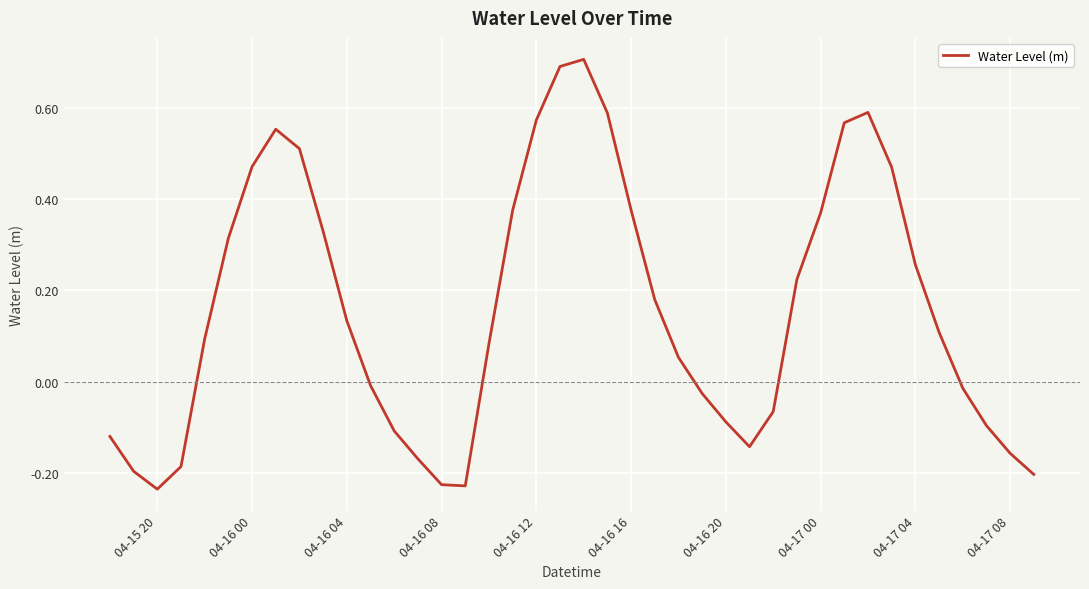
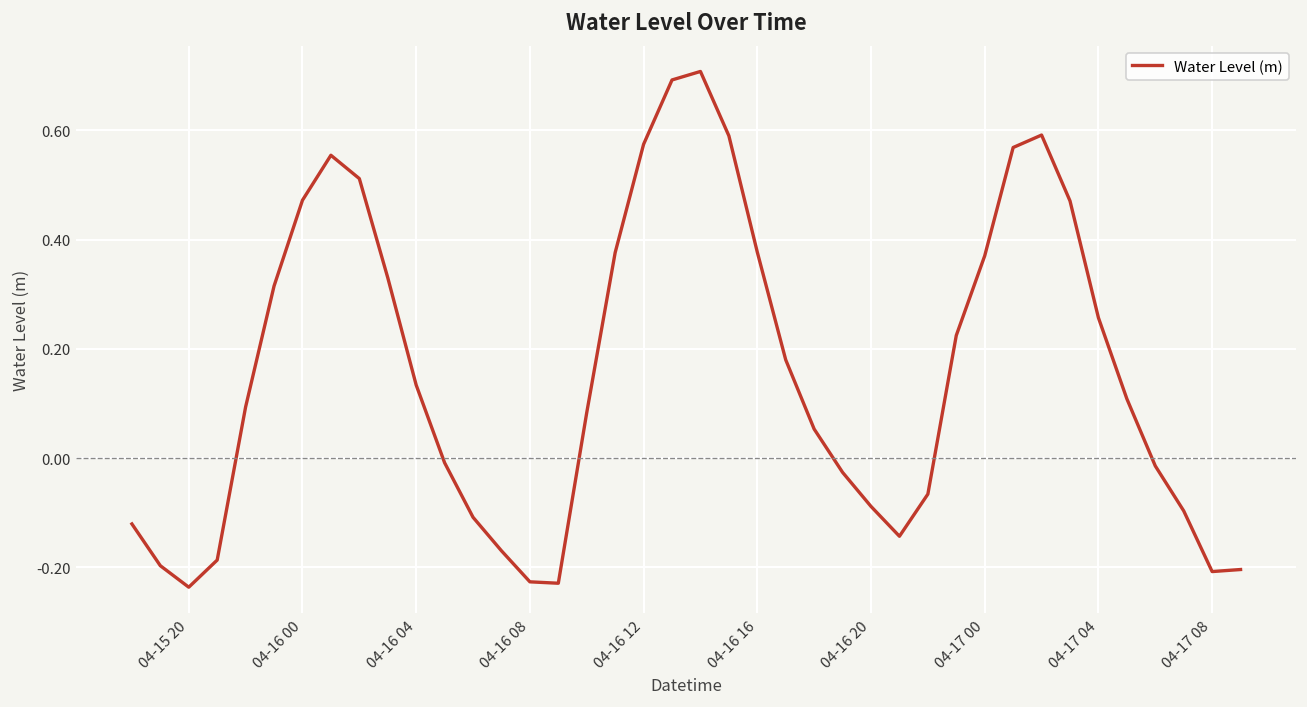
04-17 08: -0.16 -> -0.21
